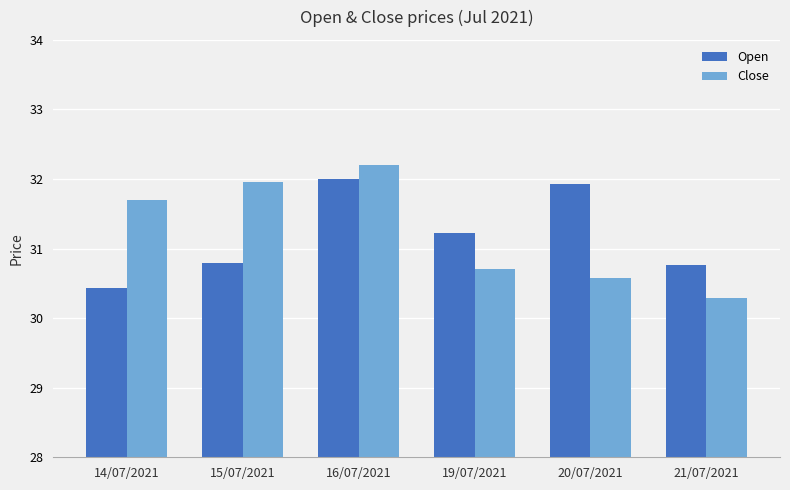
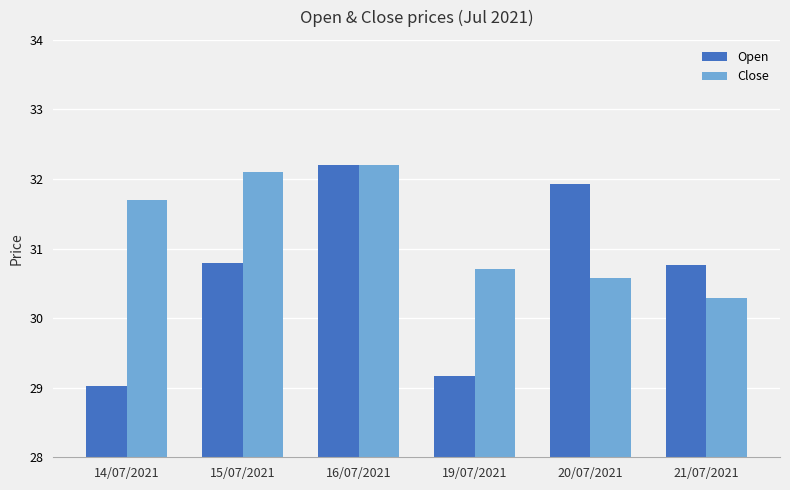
Open, 14/07/2021: 30.4 -> 29.0
Close, 15/07/2021: 32.0 -> 32.1
Open, 16/07/2021: 32.0 -> 32.2
Open, 19/07/2021: 31.2 -> 29.2
